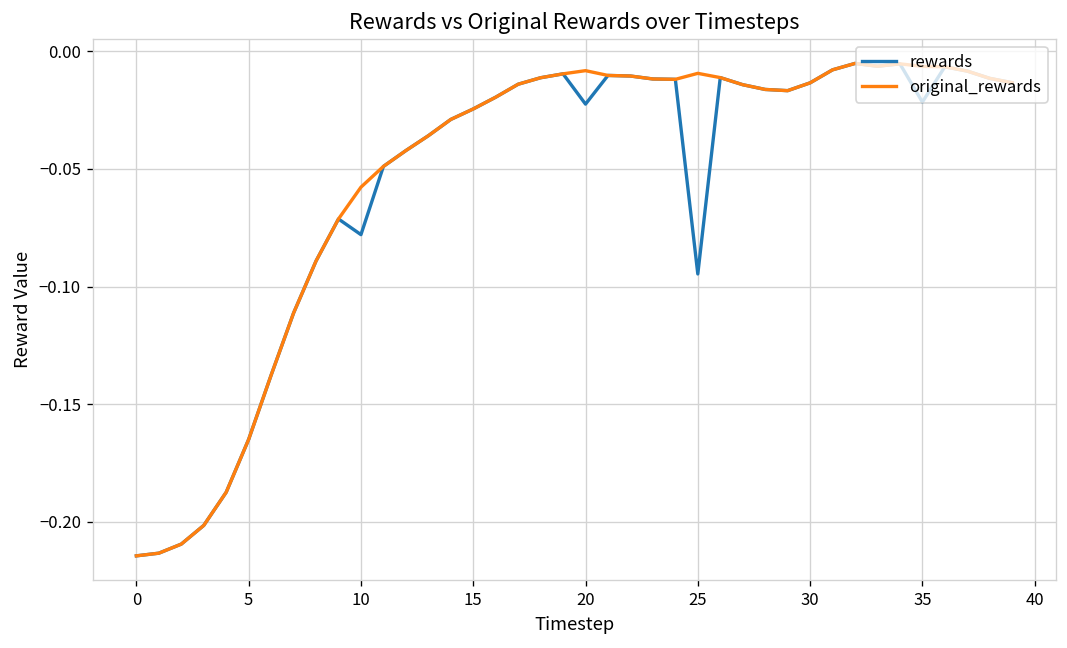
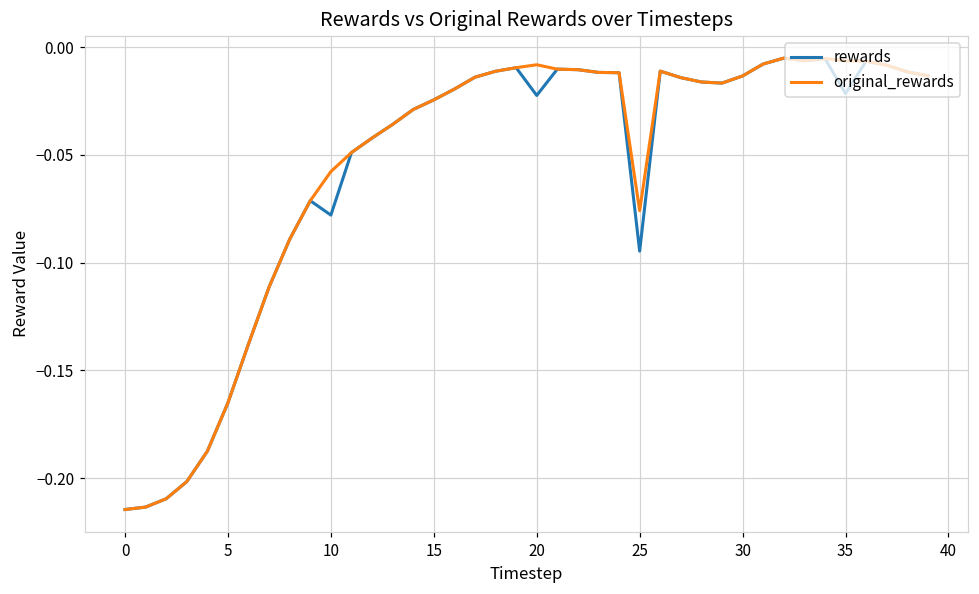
original_rewards, 25: -0.009 -> -0.076
